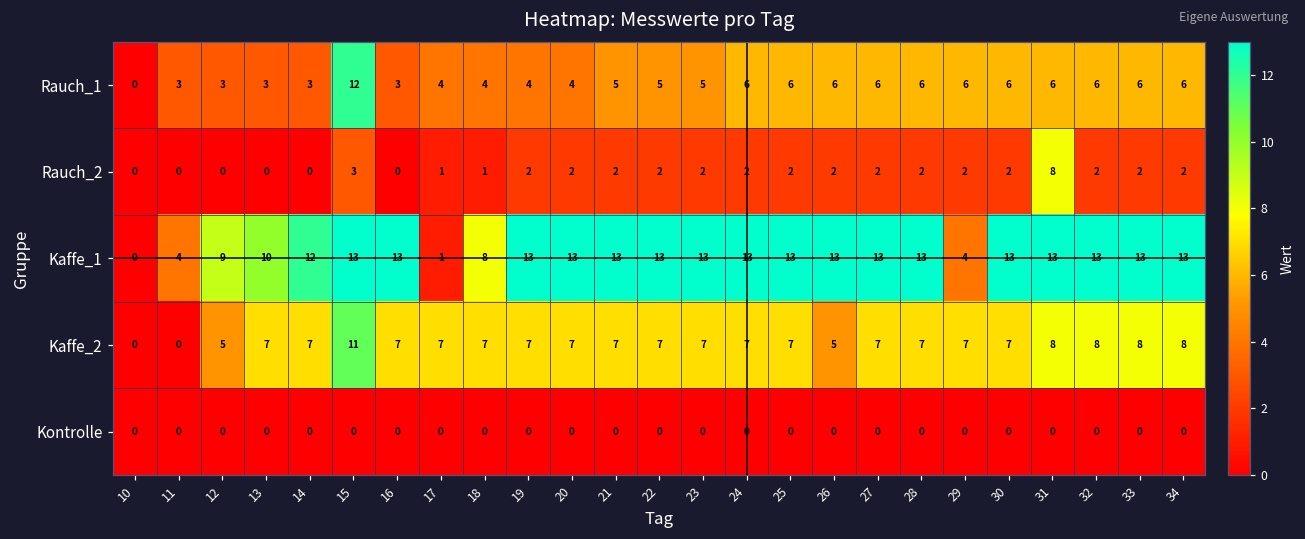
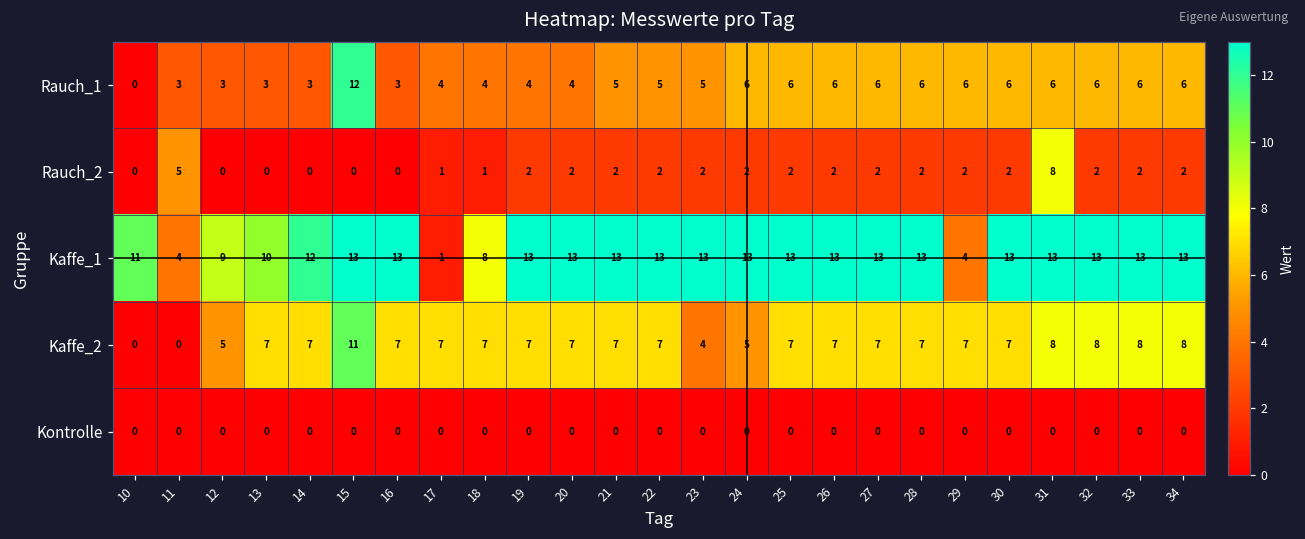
Rauch_2, 11: 0 -> 5
Rauch_2, 15: 3 -> 0
Kaffe_1, 10: 0 -> 11
Kaffe_2, 23: 7 -> 4
Kaffe_2, 24: 7 -> 5
Kaffe_2, 26: 5 -> 7
